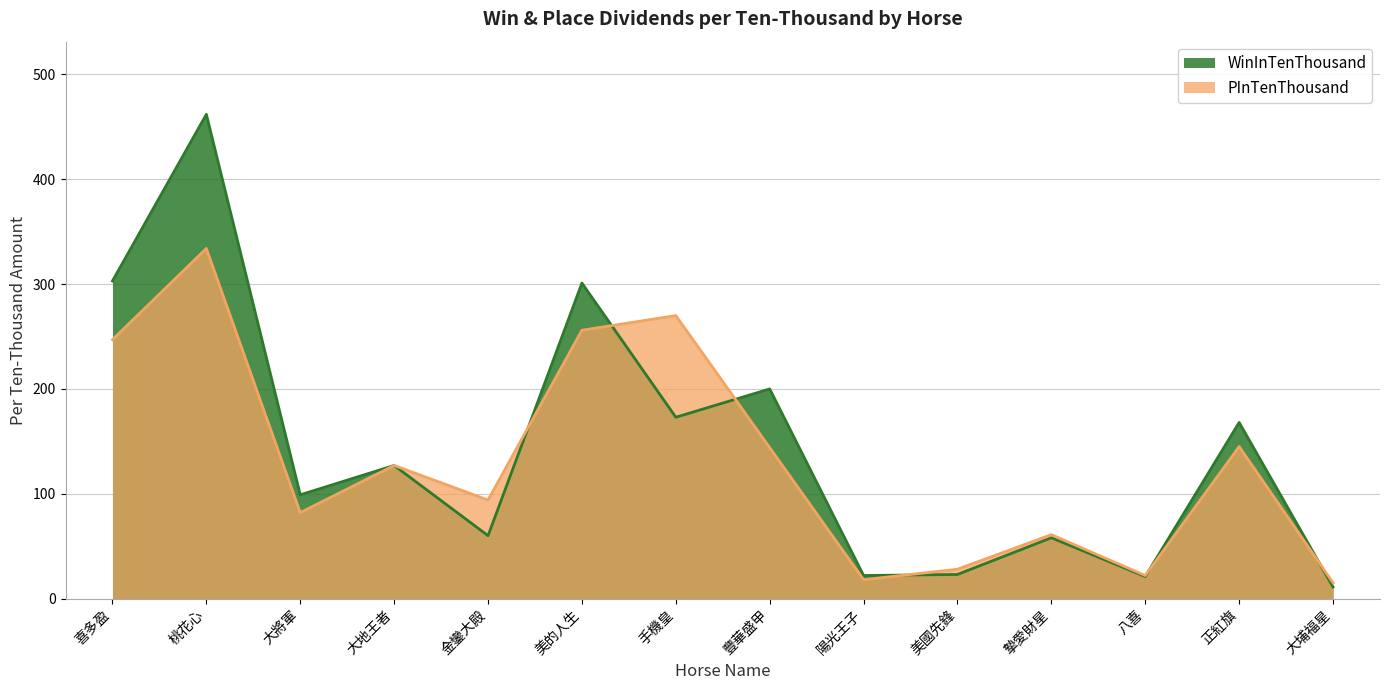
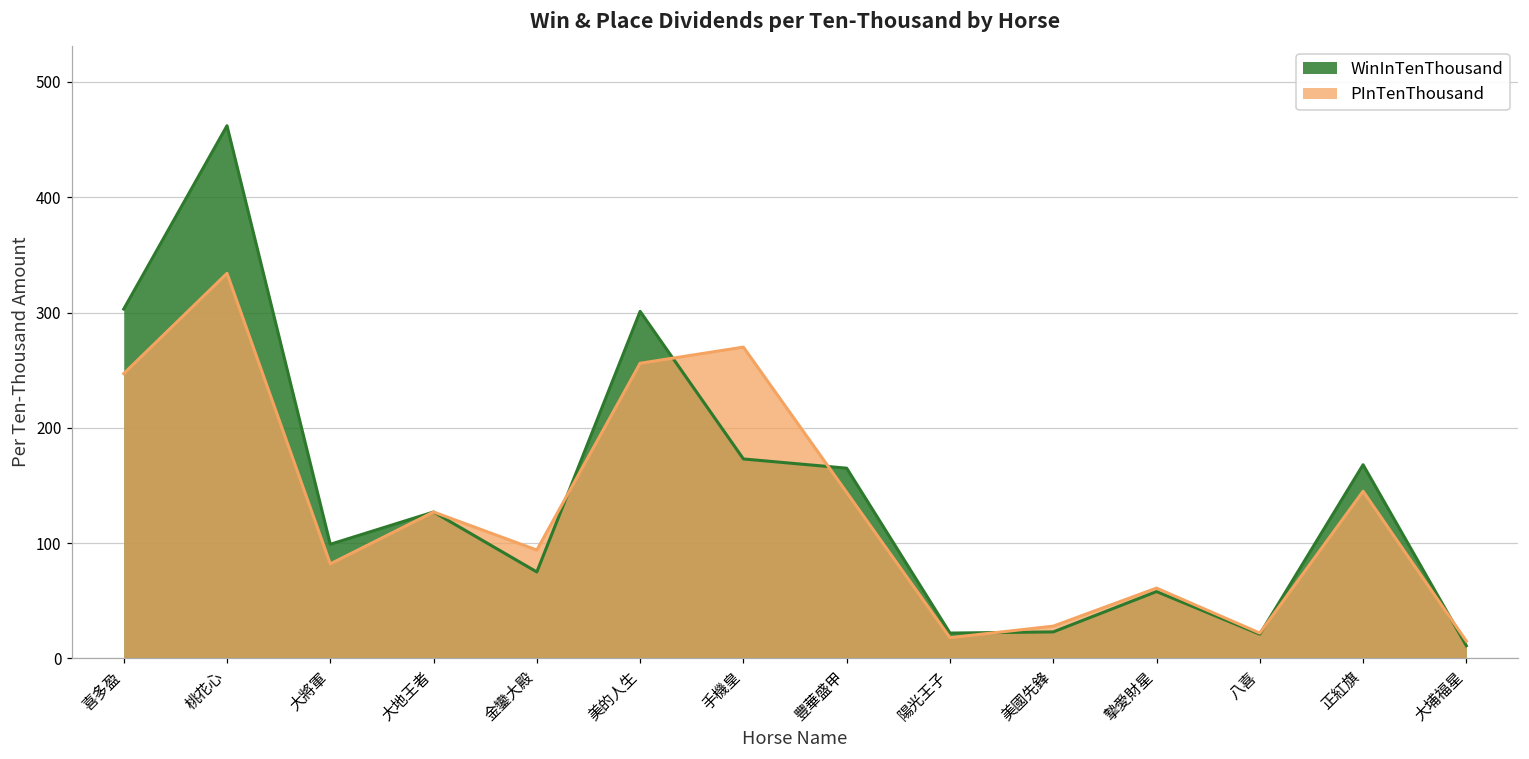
WinInTenThousand, 金鑾大殿: 60 -> 75
WinInTenThousand, 豐華盛甲: 200 -> 165
